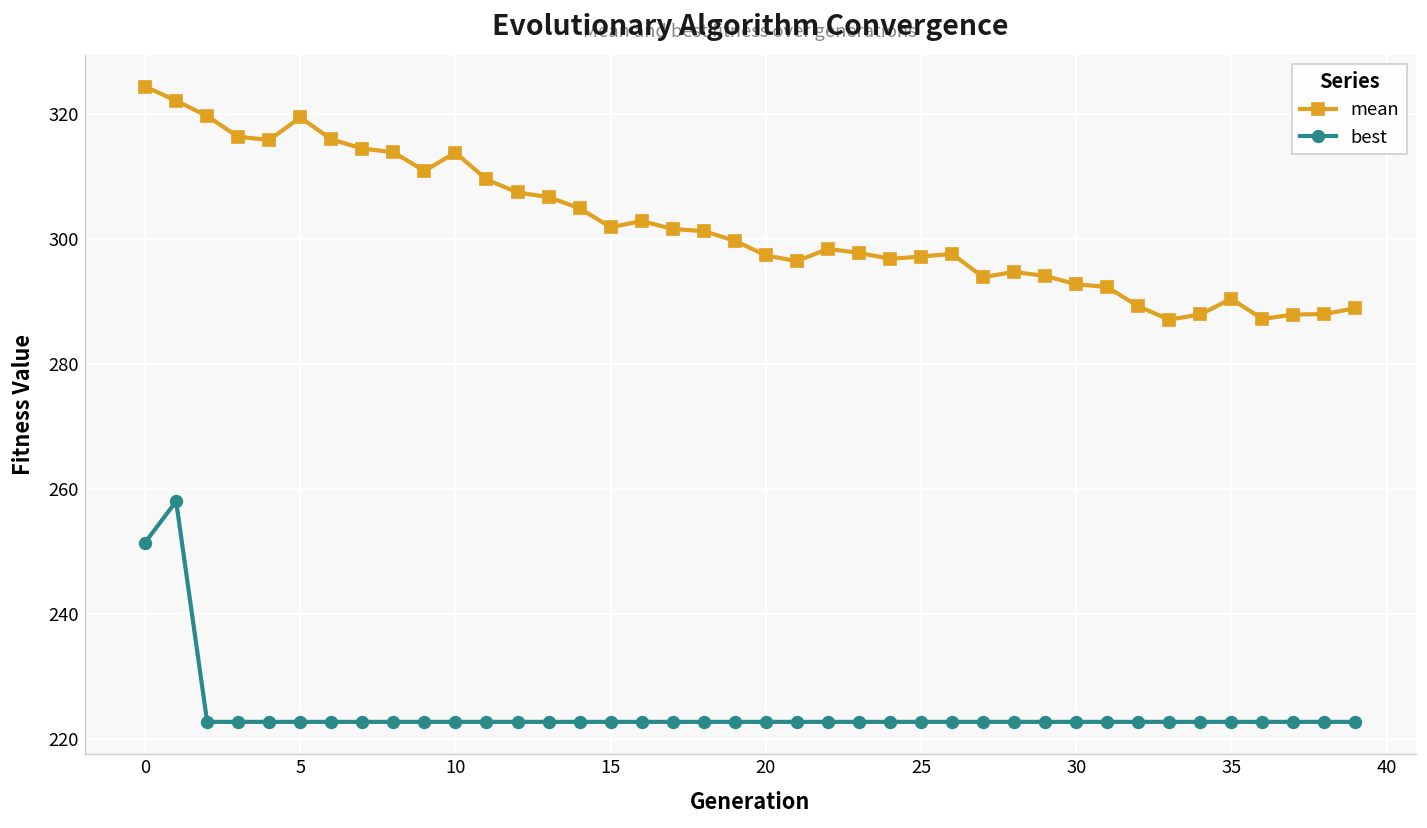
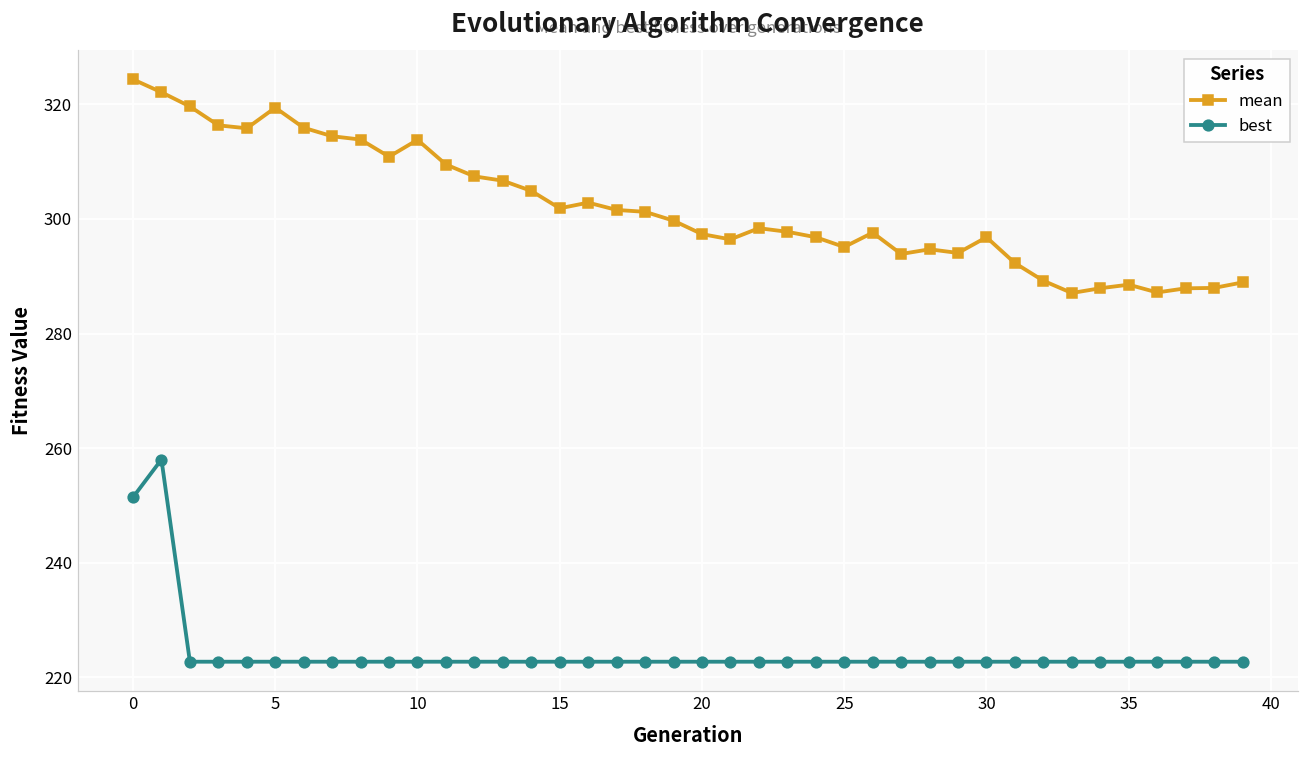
mean, 25: 297 -> 295
mean, 30: 293 -> 297
mean, 35: 290 -> 289
